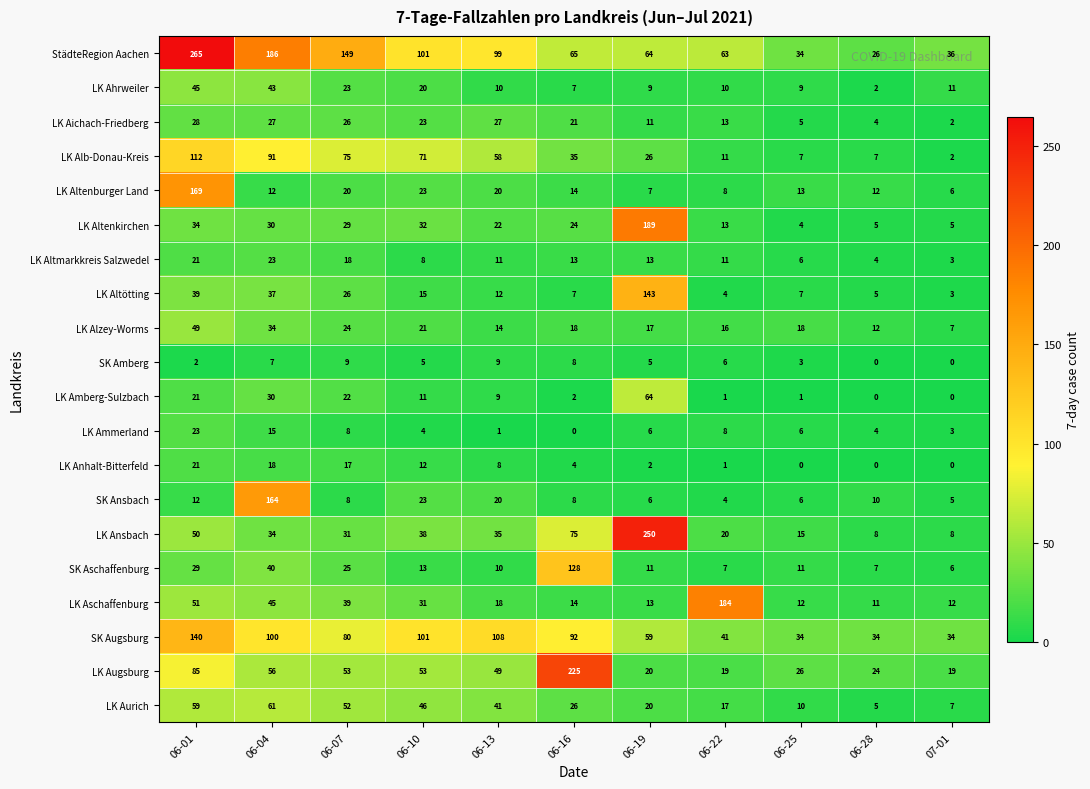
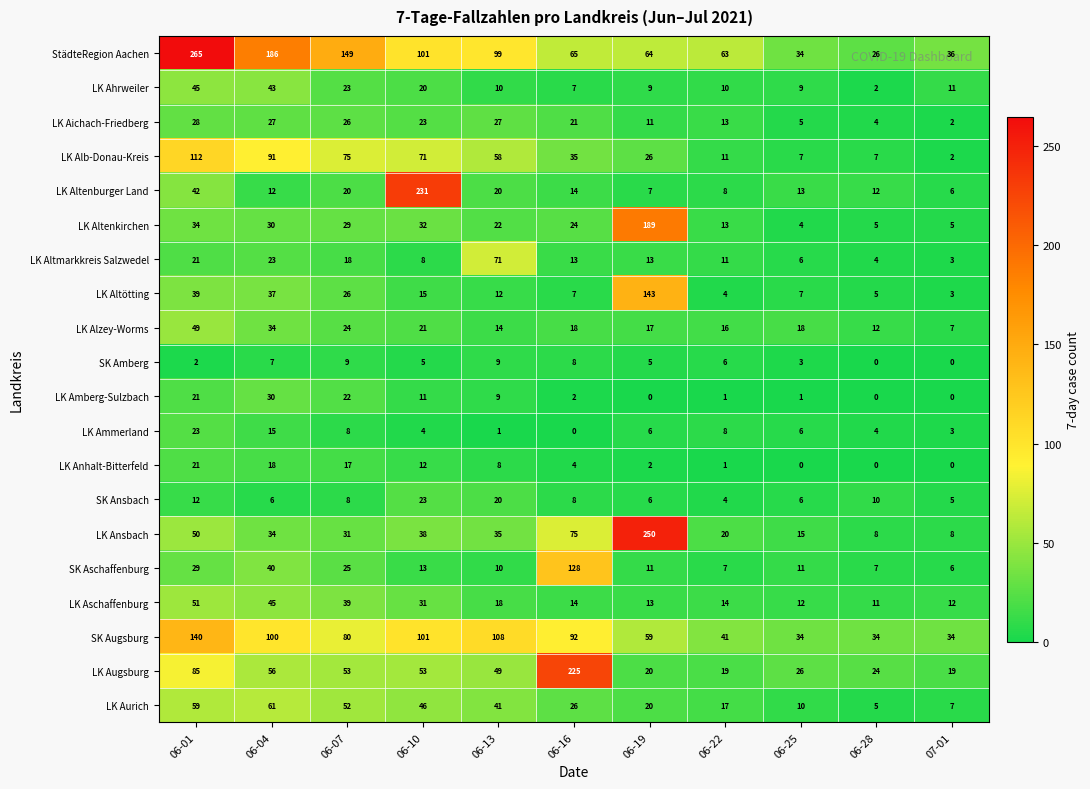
LK Altenburger Land, 06-01: 169 -> 42
LK Altenburger Land, 06-10: 23 -> 231
LK Altmarkkreis Salzwedel, 06-13: 11 -> 71
LK Amberg-Sulzbach, 06-19: 64 -> 0
SK Ansbach, 06-04: 164 -> 6
LK Aschaffenburg, 06-22: 184 -> 14
